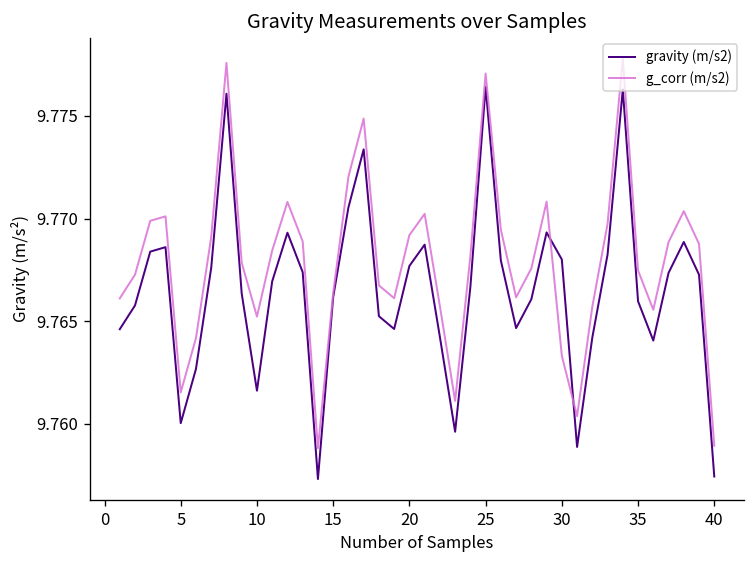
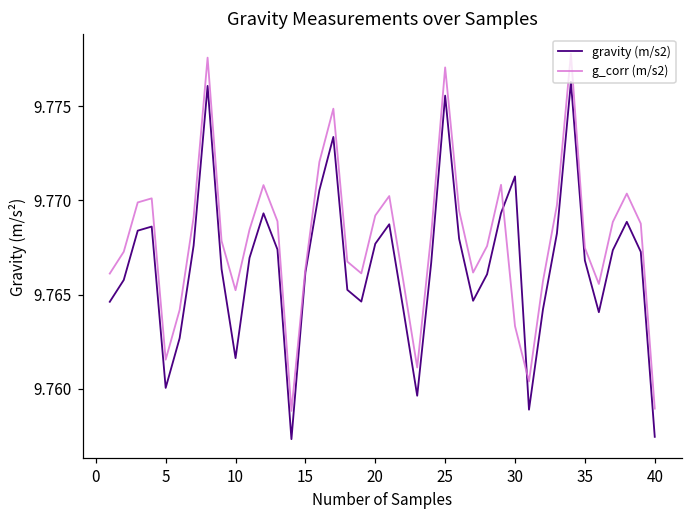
gravity (m/s2), 25: 9.7764 -> 9.7756
gravity (m/s2), 30: 9.7680 -> 9.7713
gravity (m/s2), 35: 9.7660 -> 9.7668
